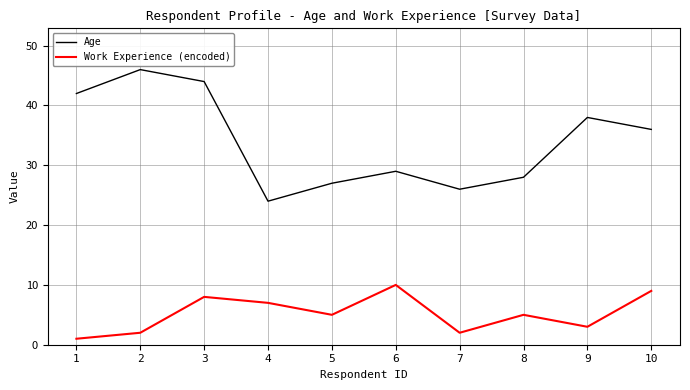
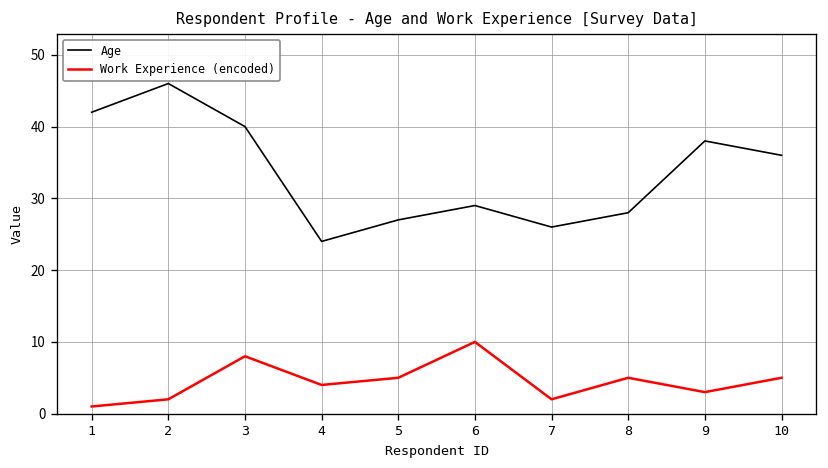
Age, 3: 44 -> 40
Work Experience (encoded), 4: 7 -> 4
Work Experience (encoded), 10: 9 -> 5
